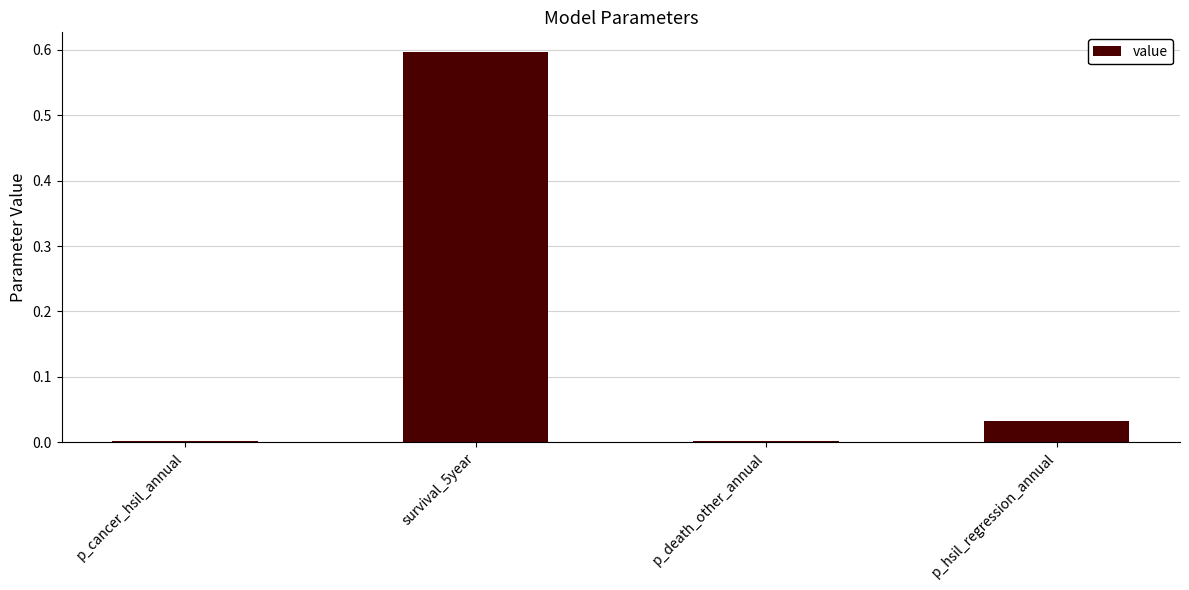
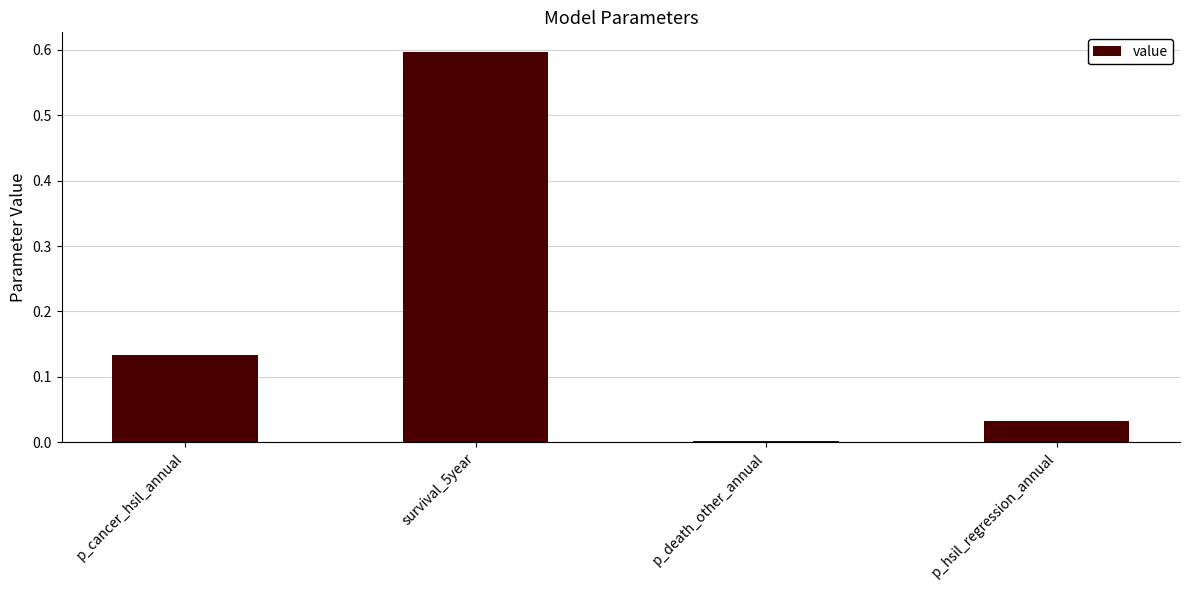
p_cancer_hsil_annual: 0.00 -> 0.13
